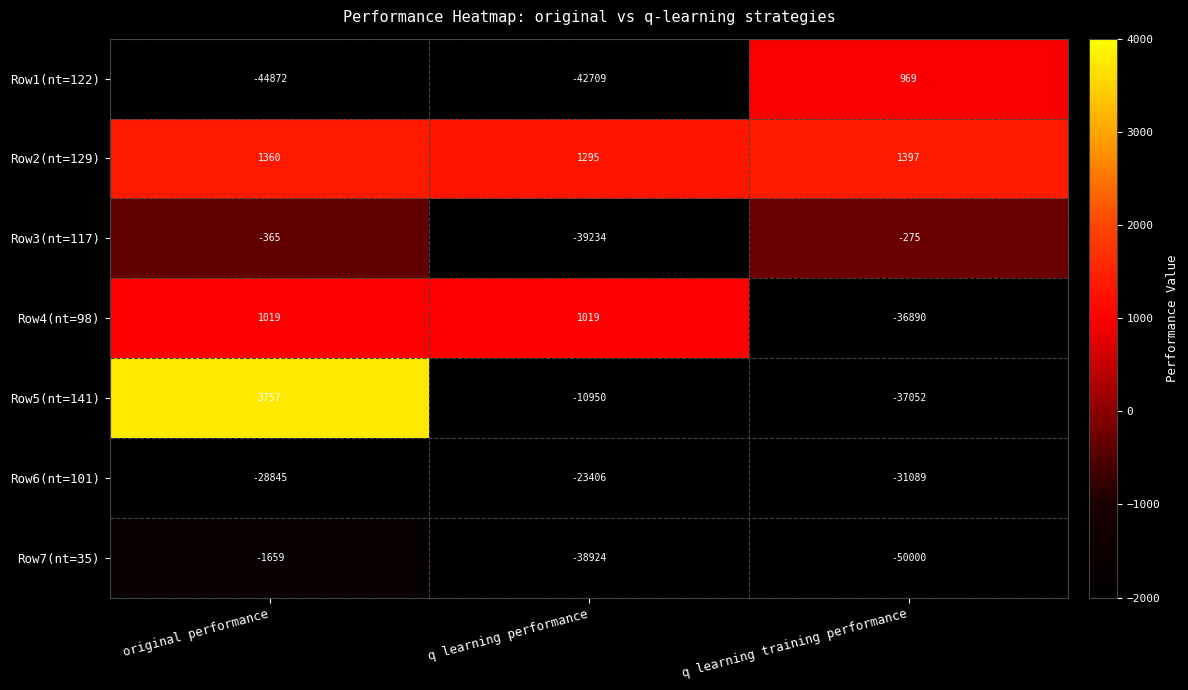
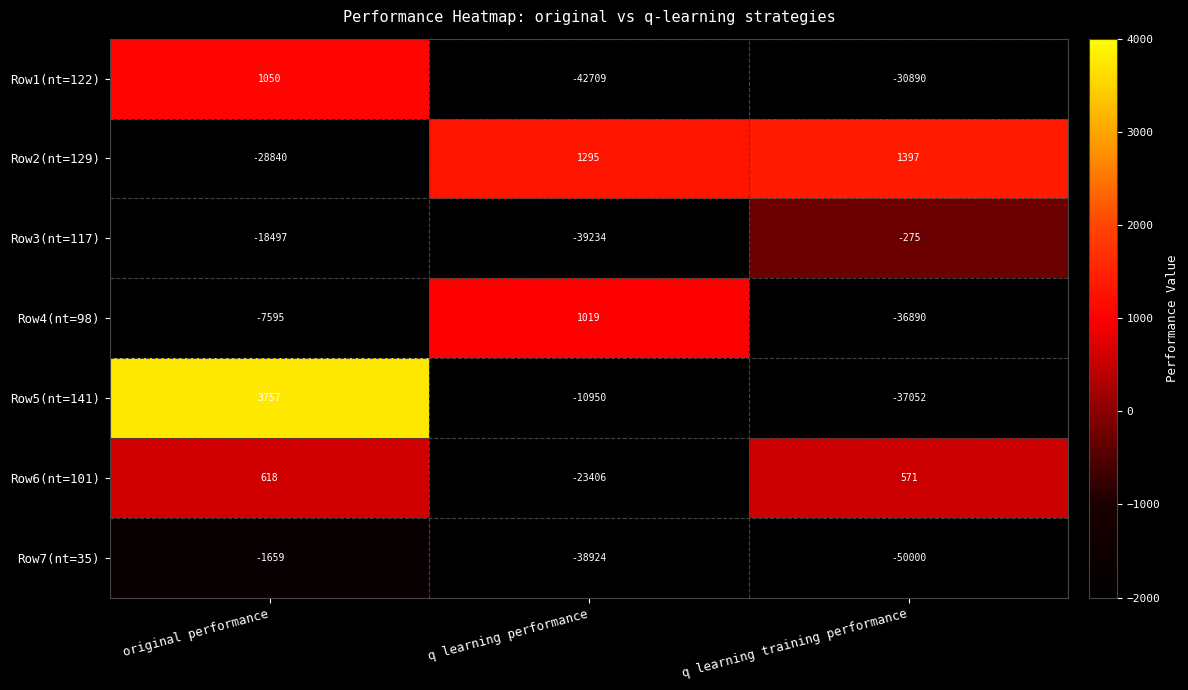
Row1(nt=122), original performance: -44872 -> 1050
Row1(nt=122), q learning training performance: 969 -> -30890
Row2(nt=129), original performance: 1360 -> -28840
Row3(nt=117), original performance: -365 -> -18497
Row4(nt=98), original performance: 1019 -> -7595
Row6(nt=101), original performance: -28845 -> 618
Row6(nt=101), q learning training performance: -31089 -> 571
